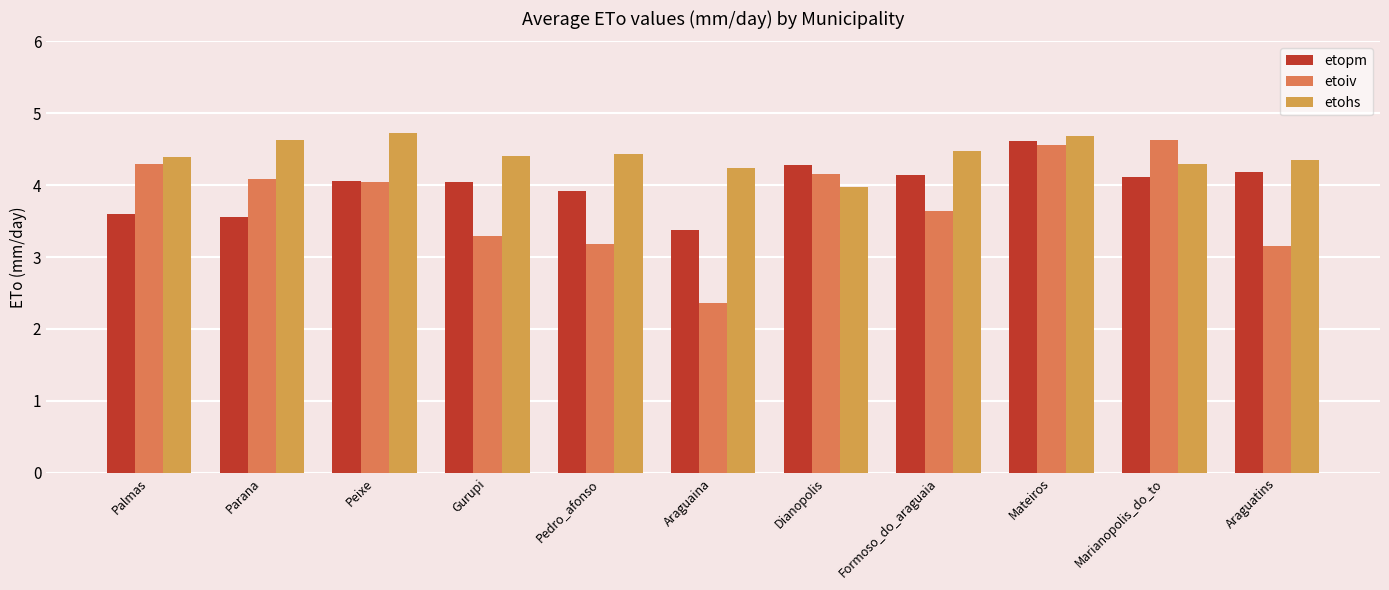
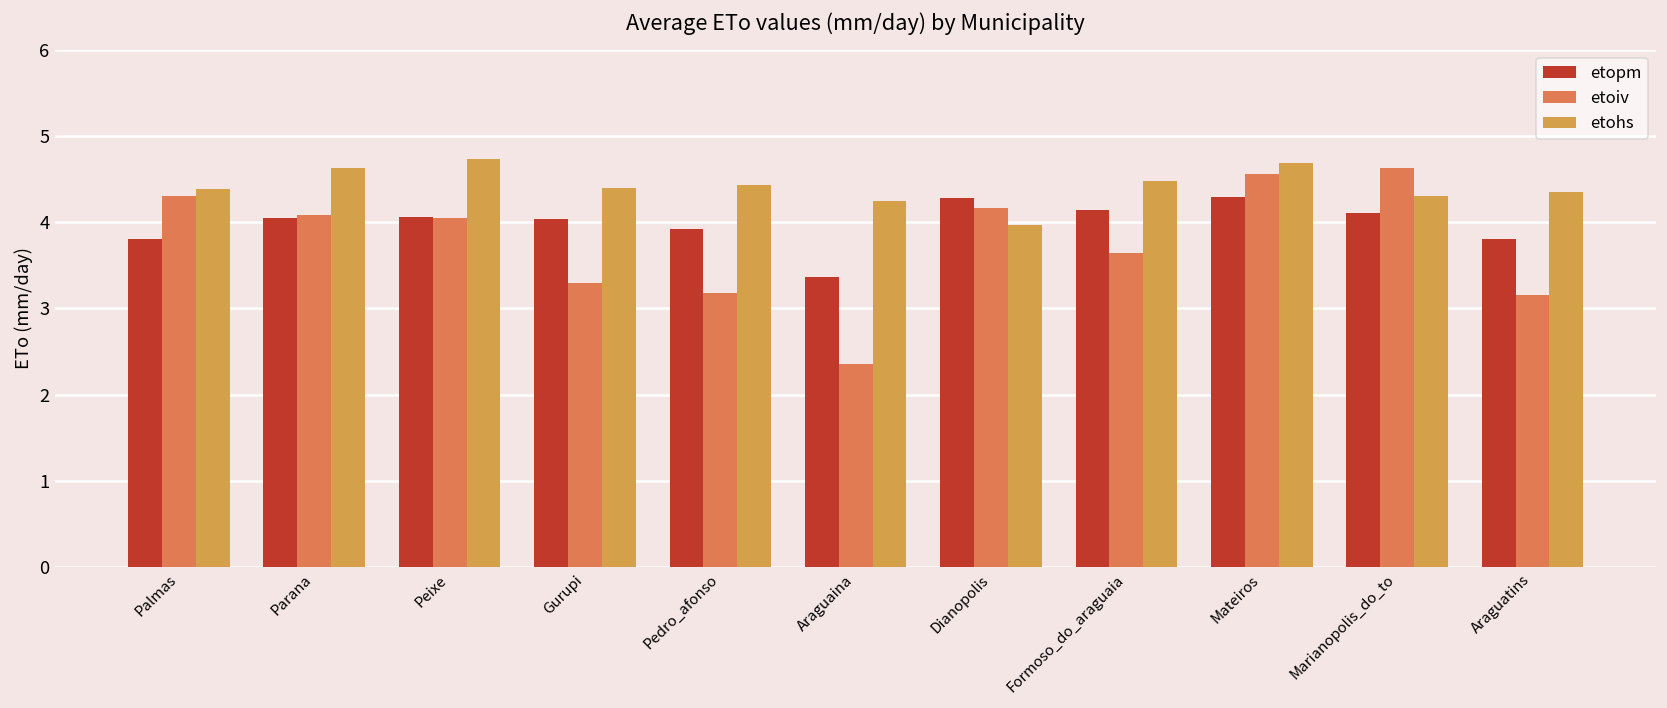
etopm, Palmas: 3.6 -> 3.8
etopm, Parana: 3.6 -> 4.1
etopm, Mateiros: 4.6 -> 4.3
etopm, Araguatins: 4.2 -> 3.8
